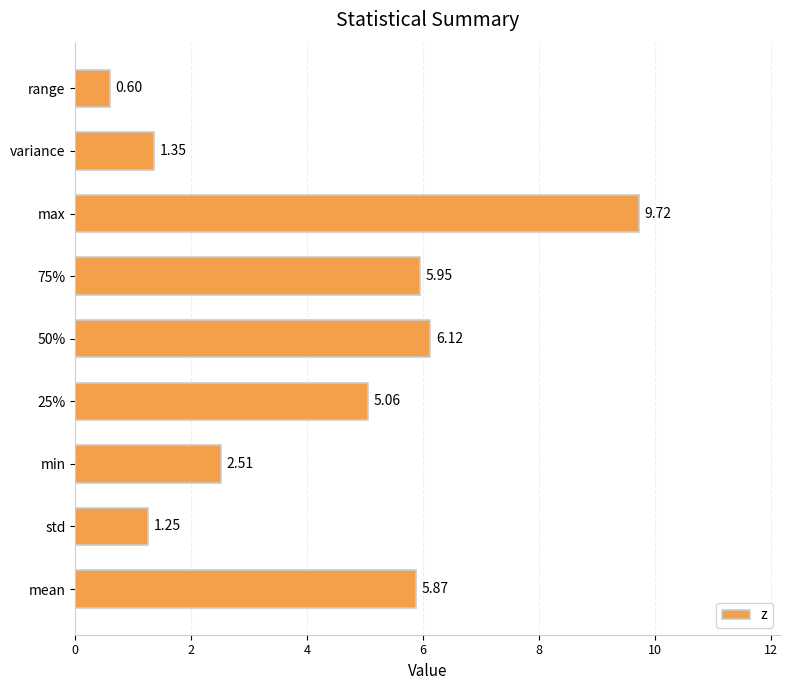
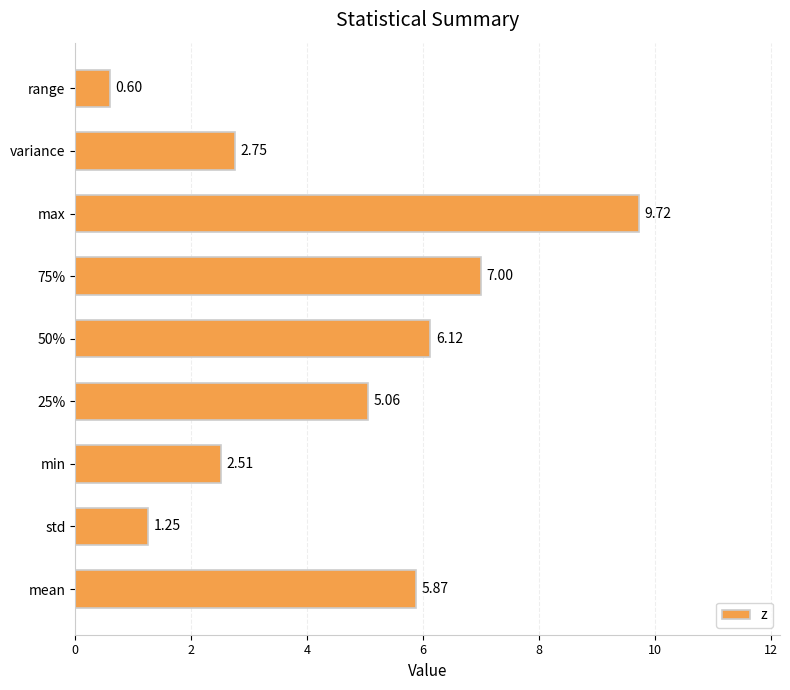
variance: 1.35 -> 2.75
75%: 5.95 -> 7.00
